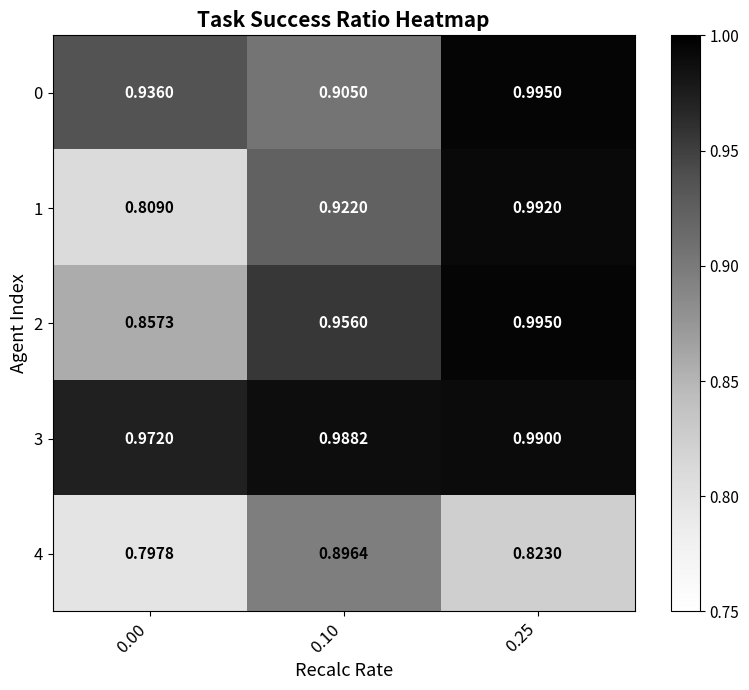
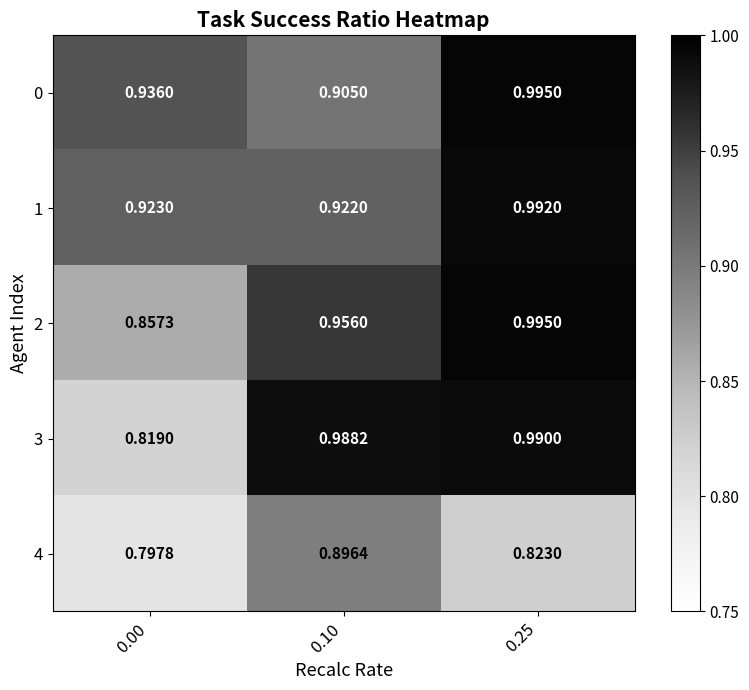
1, 0.00: 0.8090 -> 0.9230
3, 0.00: 0.9720 -> 0.8190
